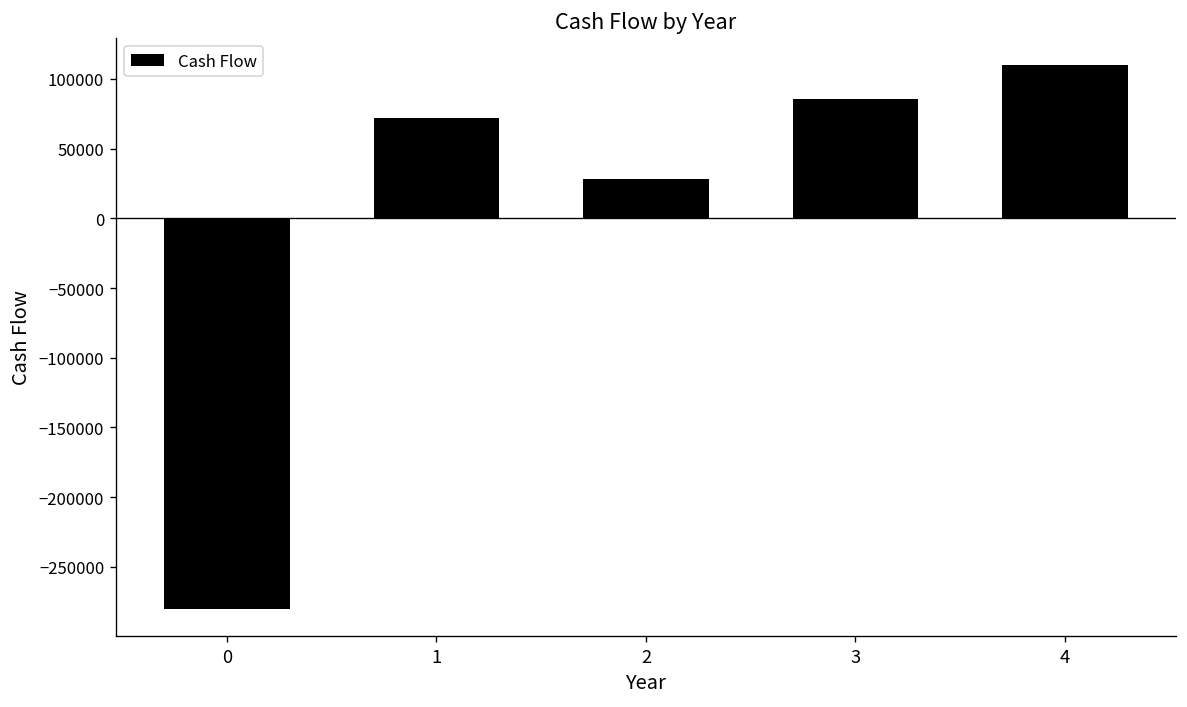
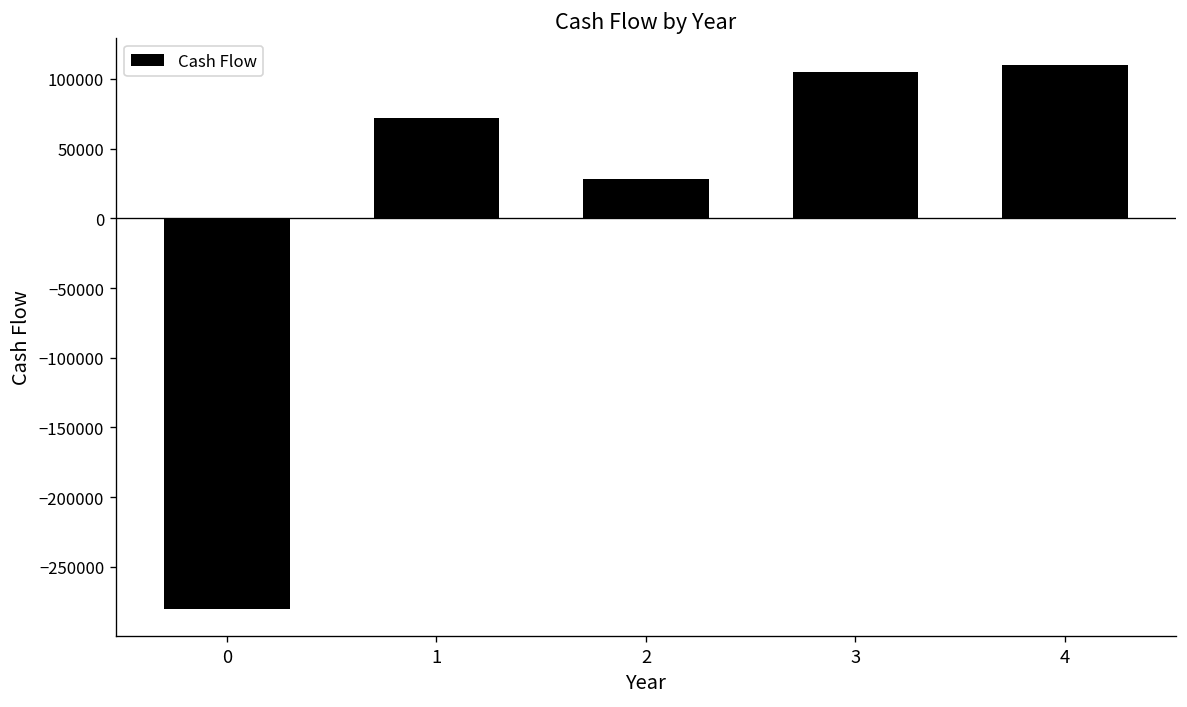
3: 86000 -> 105000
